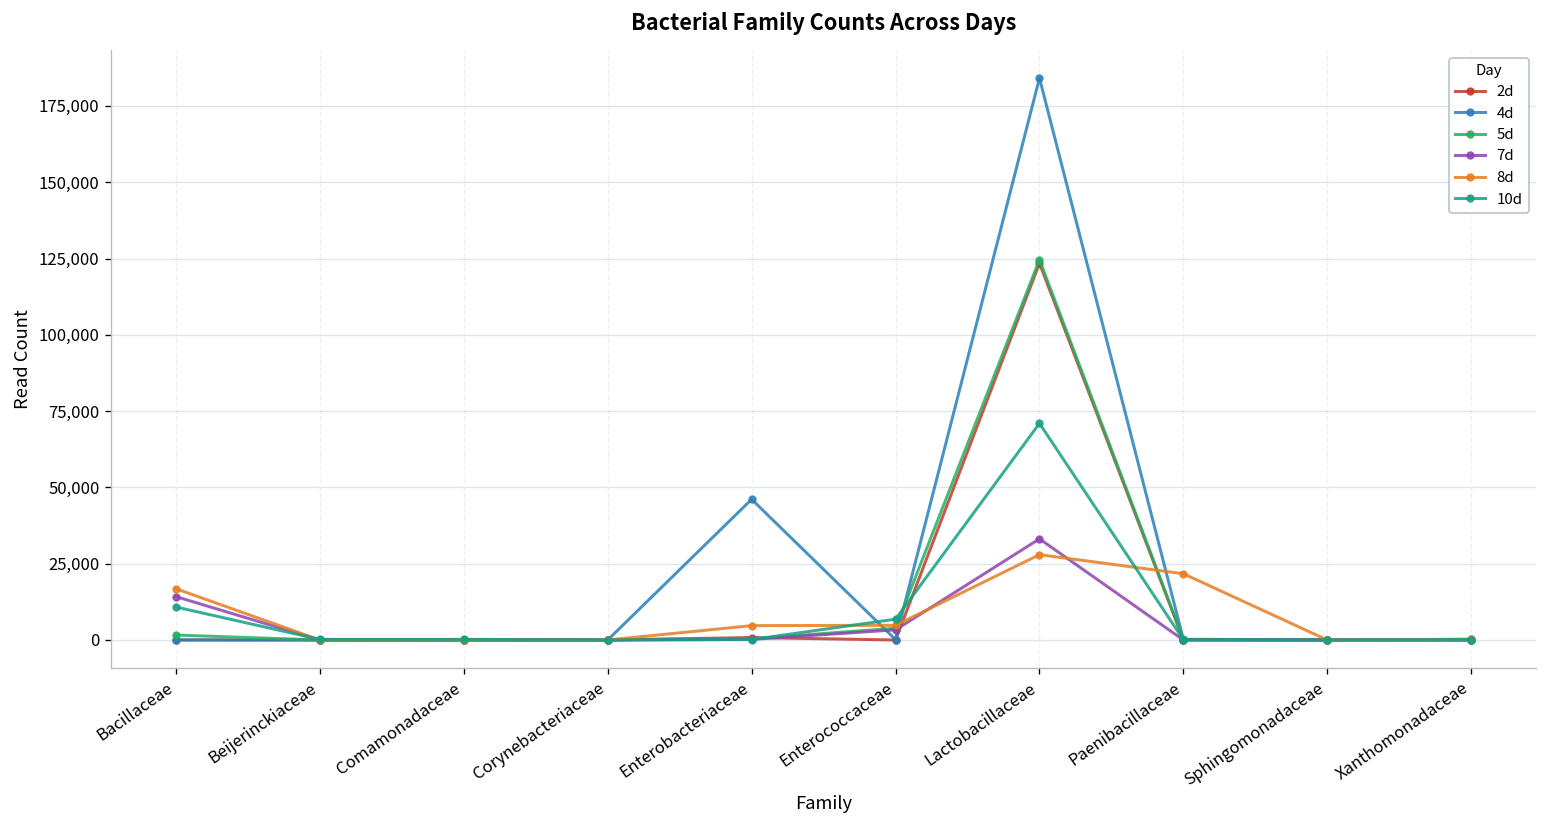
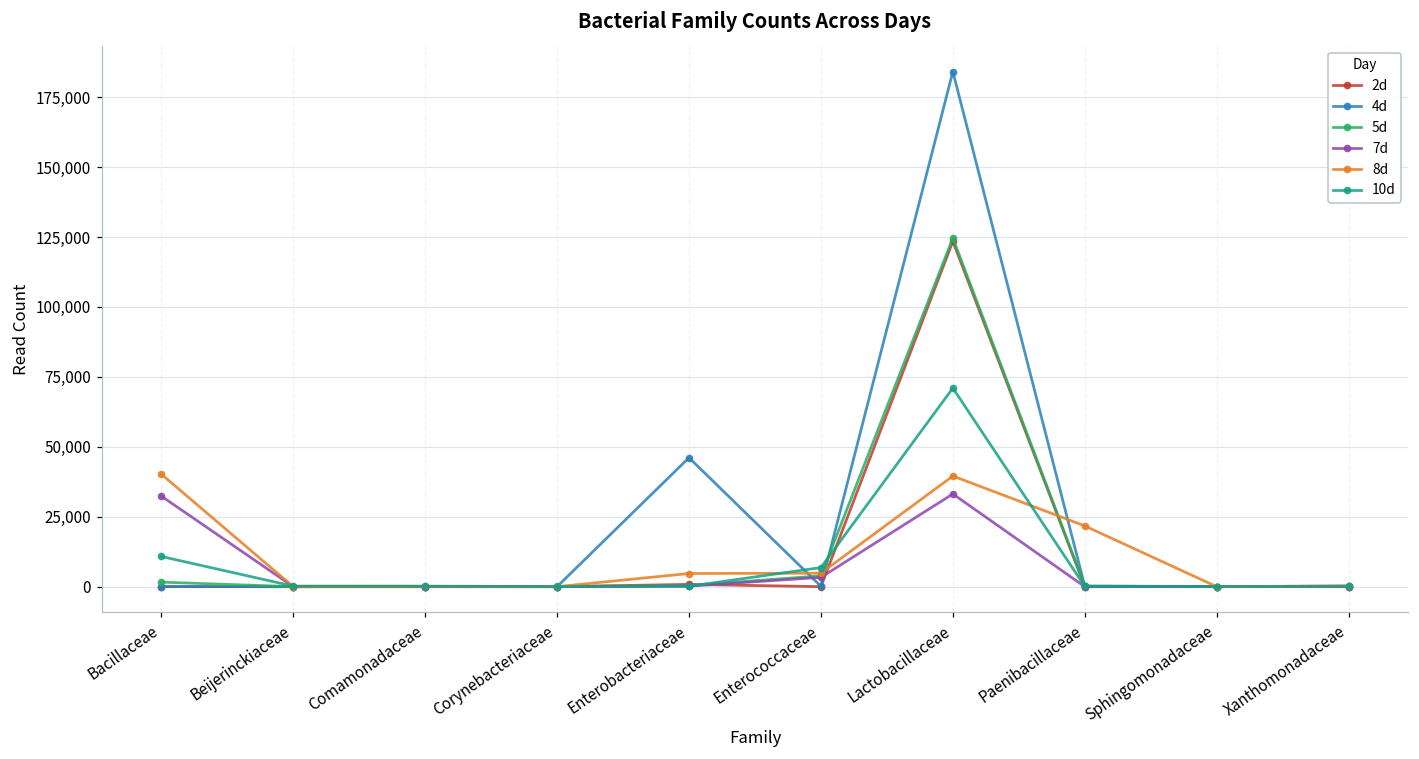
7d, Bacillaceae: 14,000 -> 32,000
8d, Bacillaceae: 17,000 -> 40,000
8d, Lactobacillaceae: 28,000 -> 40,000
